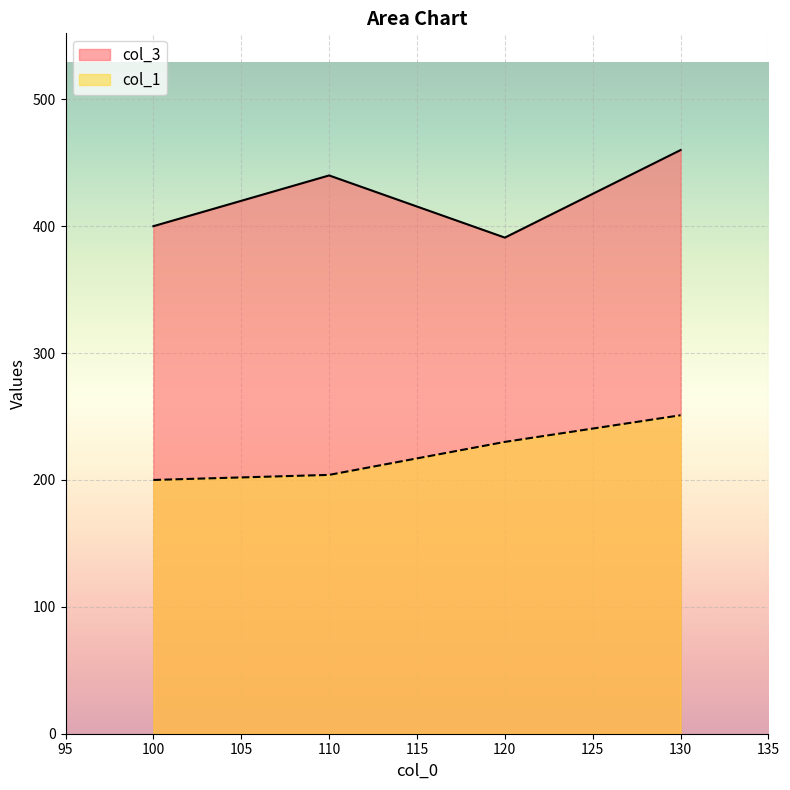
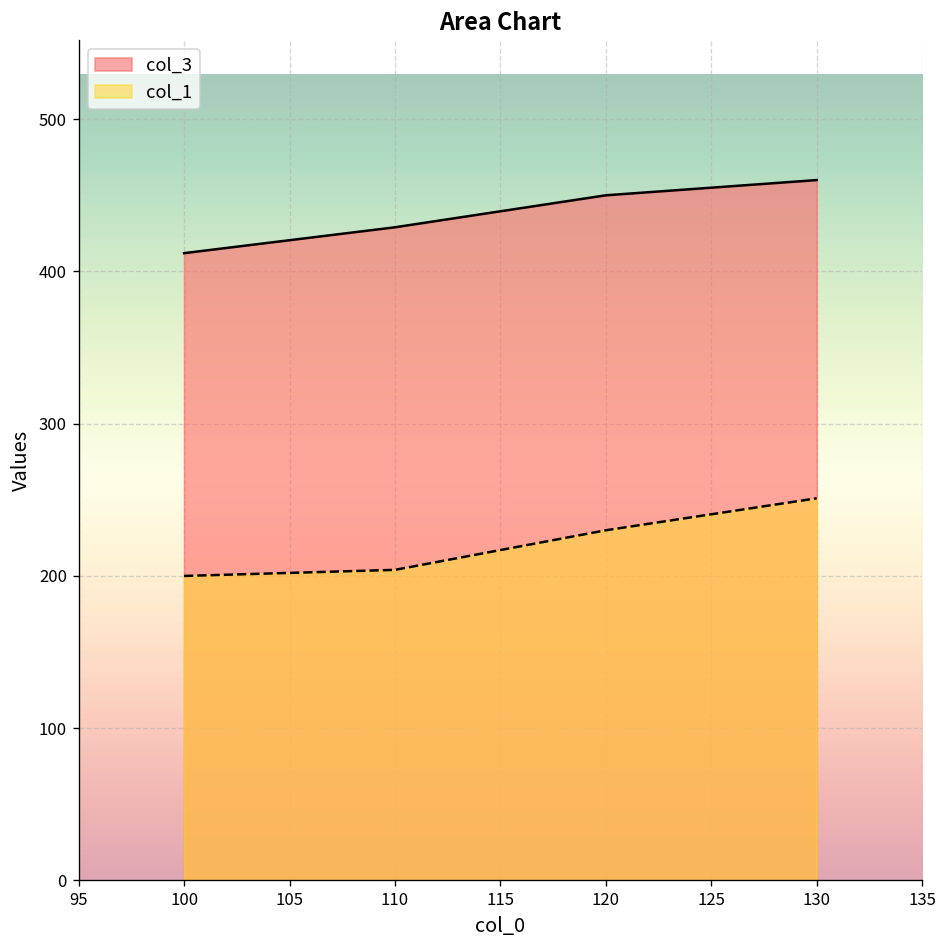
col_3, 100: 400 -> 412
col_3, 110: 440 -> 429
col_3, 120: 391 -> 450
